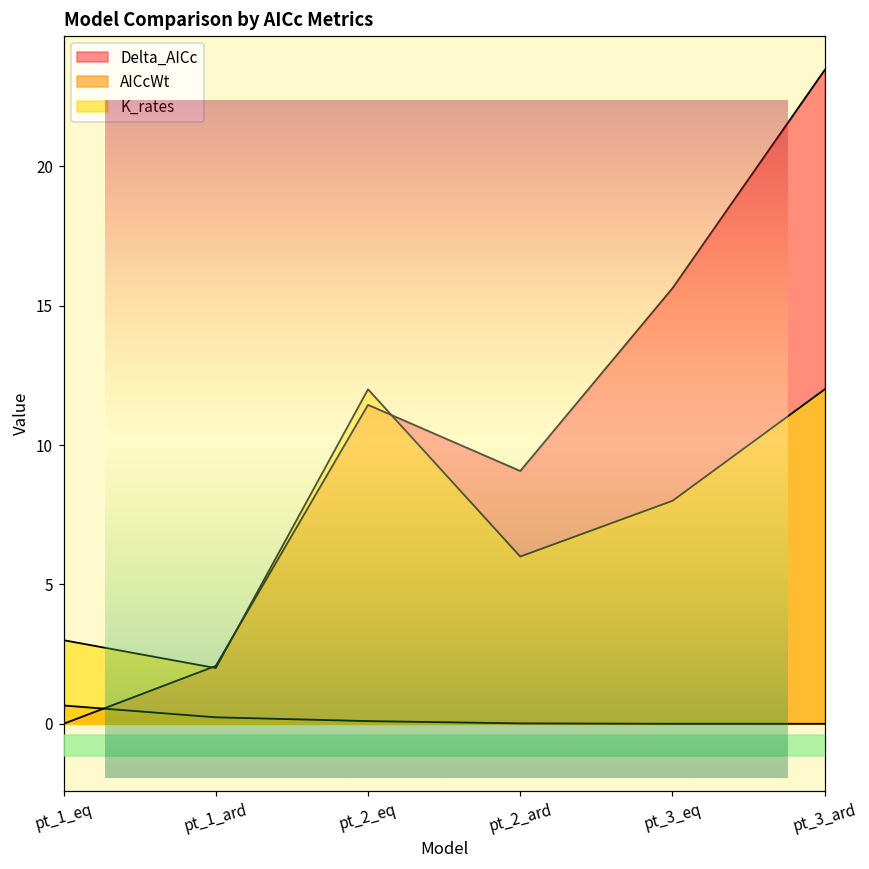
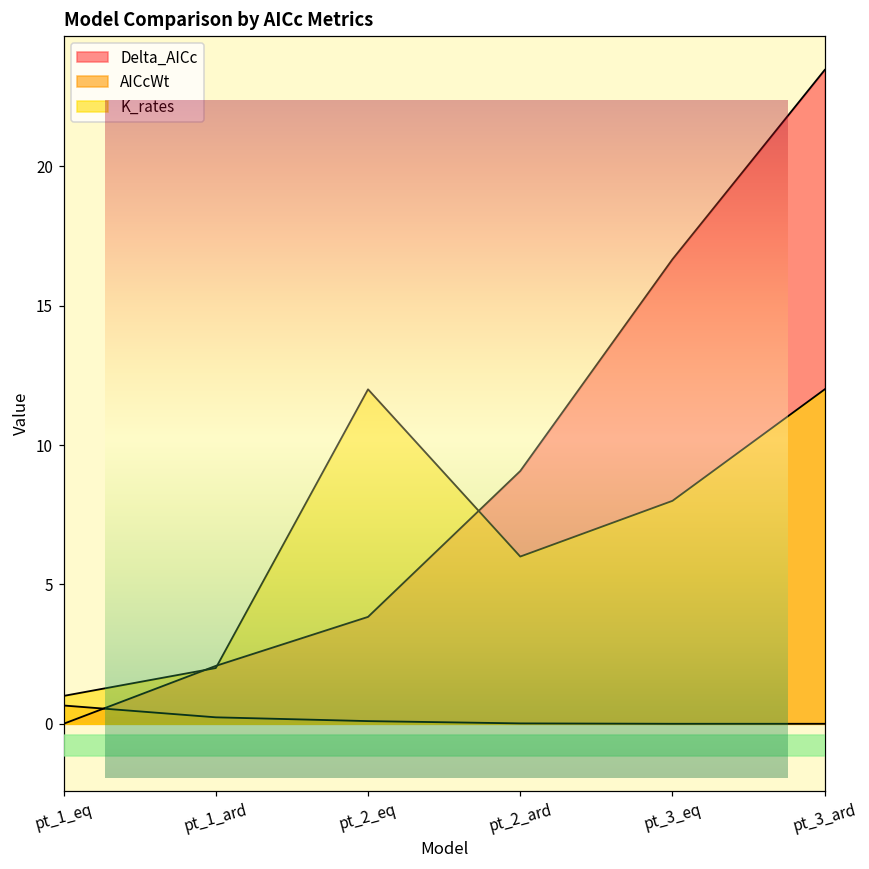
Model Comparison by AICc Metrics, K_rates, pt_1_eq: 3 -> 1
Model Comparison by AICc Metrics, Delta_AICc, pt_2_eq: 11.4 -> 3.8
Model Comparison by AICc Metrics, Delta_AICc, pt_3_eq: 15.6 -> 16.7
